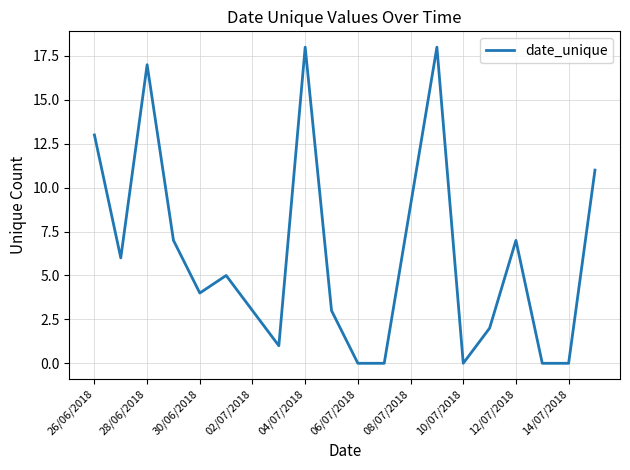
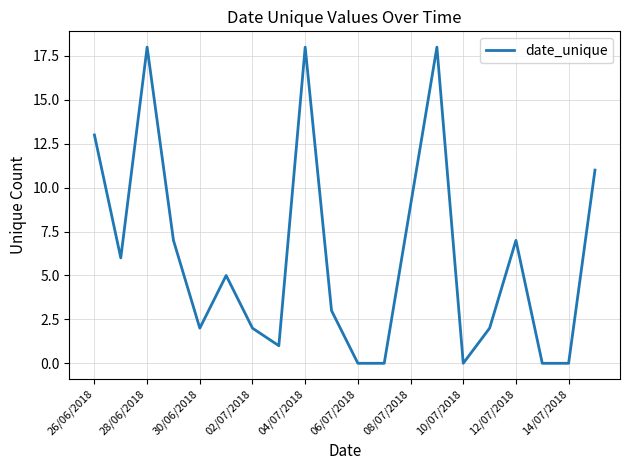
28/06/2018: 17 -> 18
30/06/2018: 4 -> 2
02/07/2018: 3 -> 2
